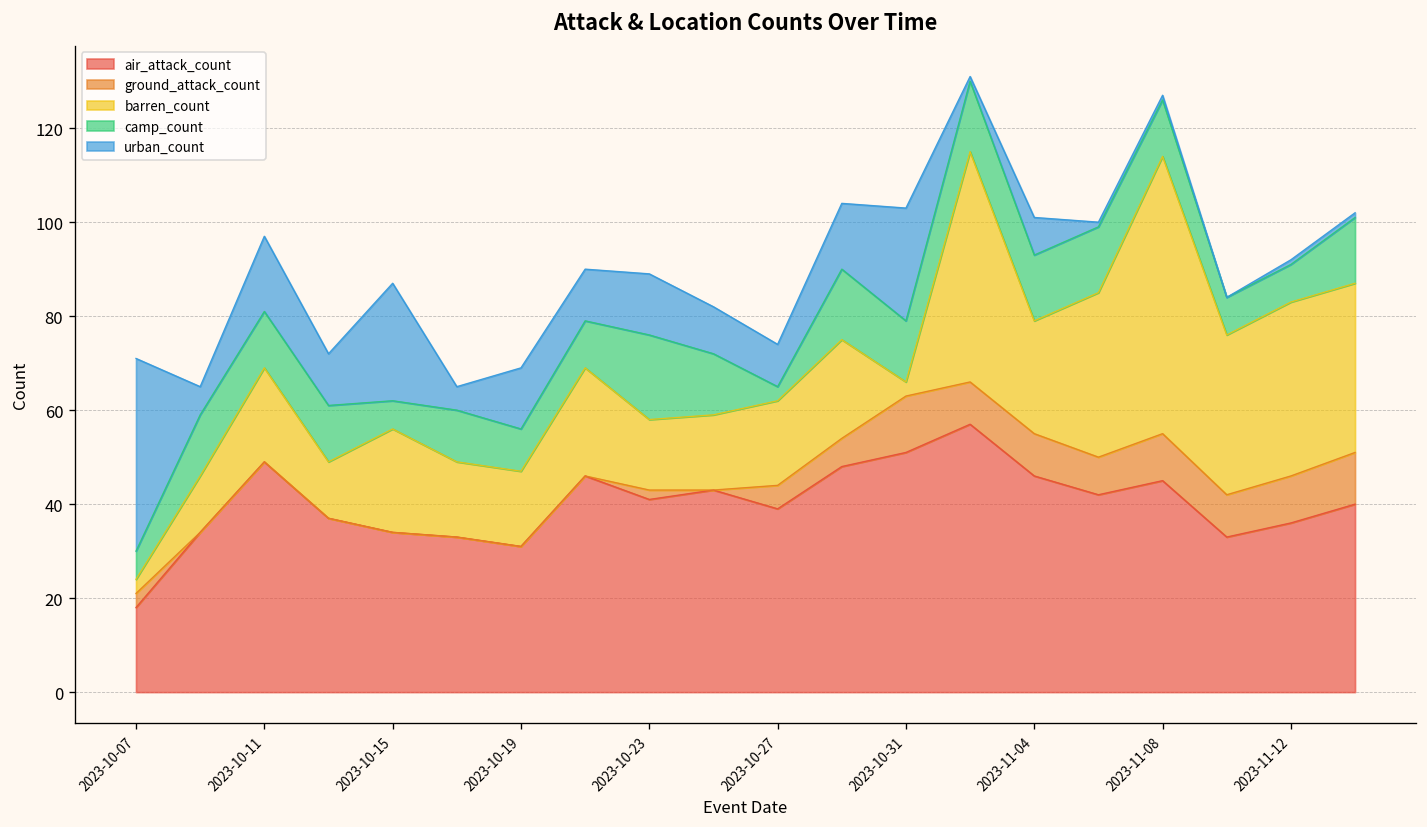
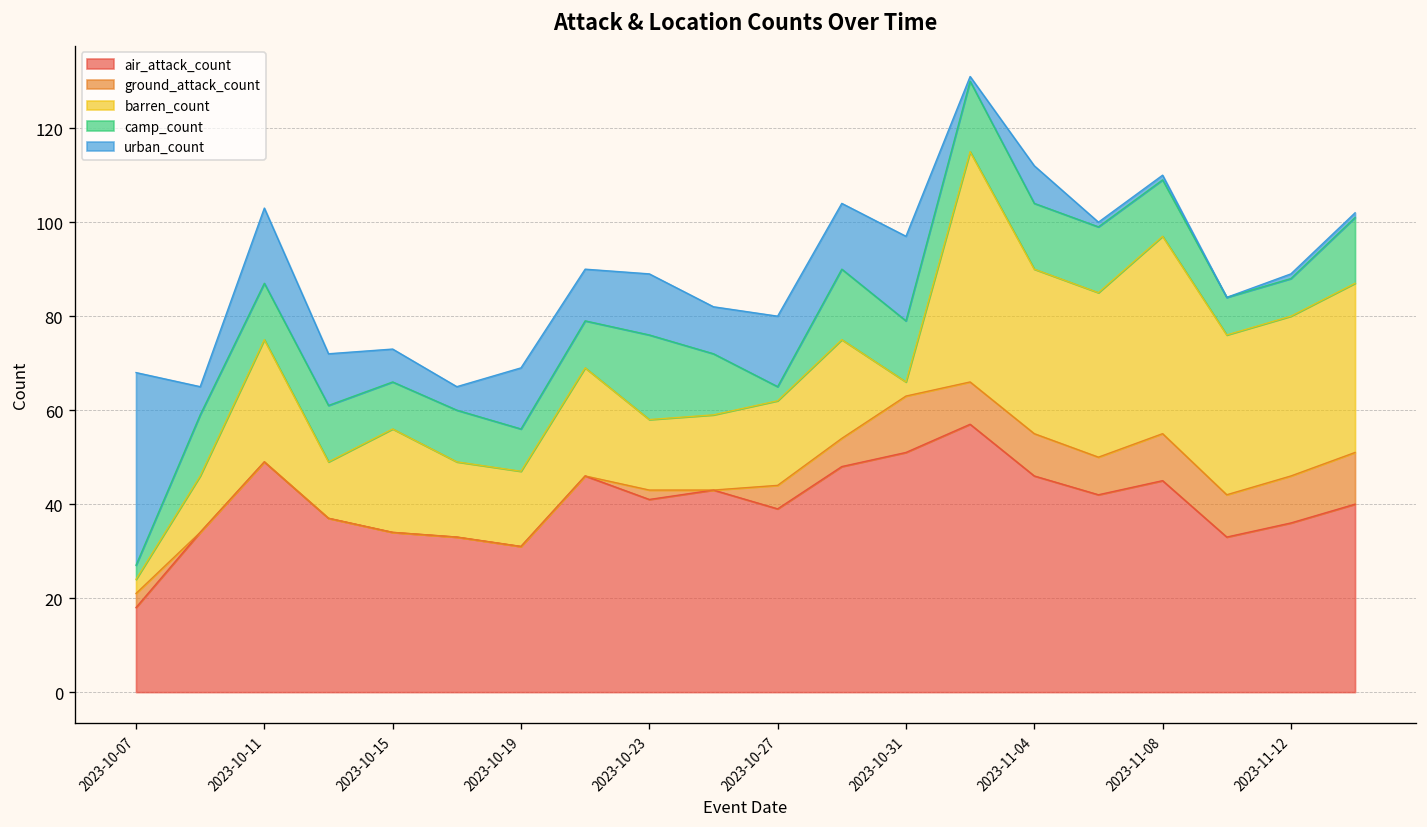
camp_count, 2023-10-07: 6 -> 3
barren_count, 2023-10-11: 20 -> 26
camp_count, 2023-10-15: 6 -> 10
urban_count, 2023-10-15: 25 -> 7
urban_count, 2023-10-27: 9 -> 15
urban_count, 2023-10-31: 24 -> 18
barren_count, 2023-11-04: 24 -> 35
barren_count, 2023-11-08: 59 -> 42
barren_count, 2023-11-12: 37 -> 34
